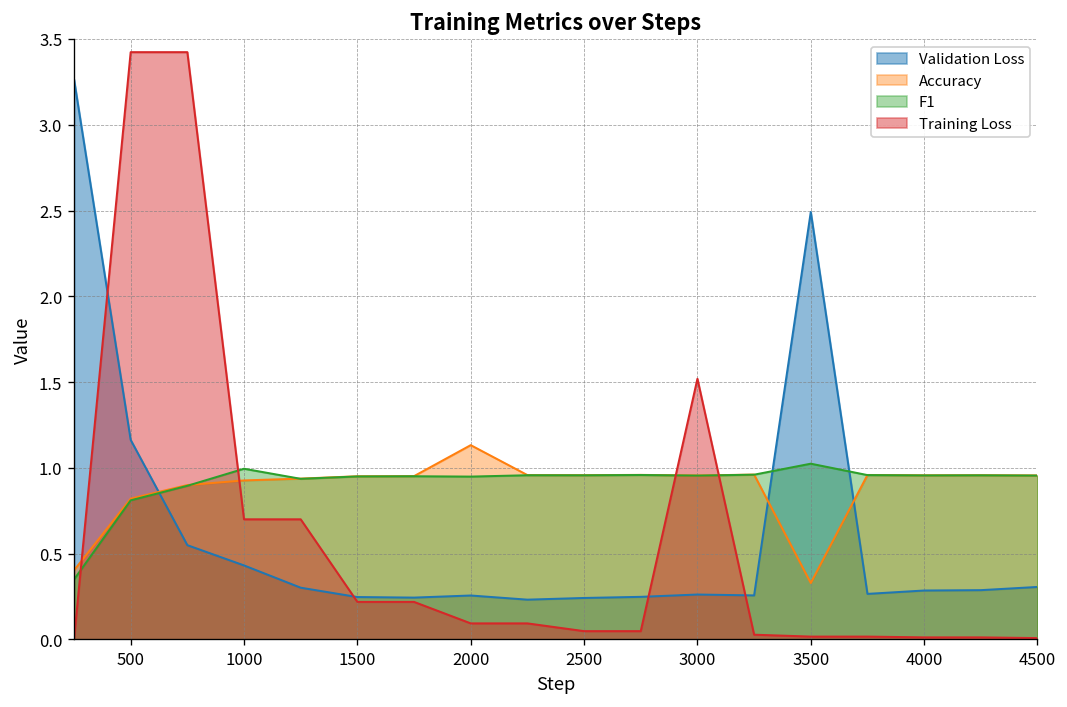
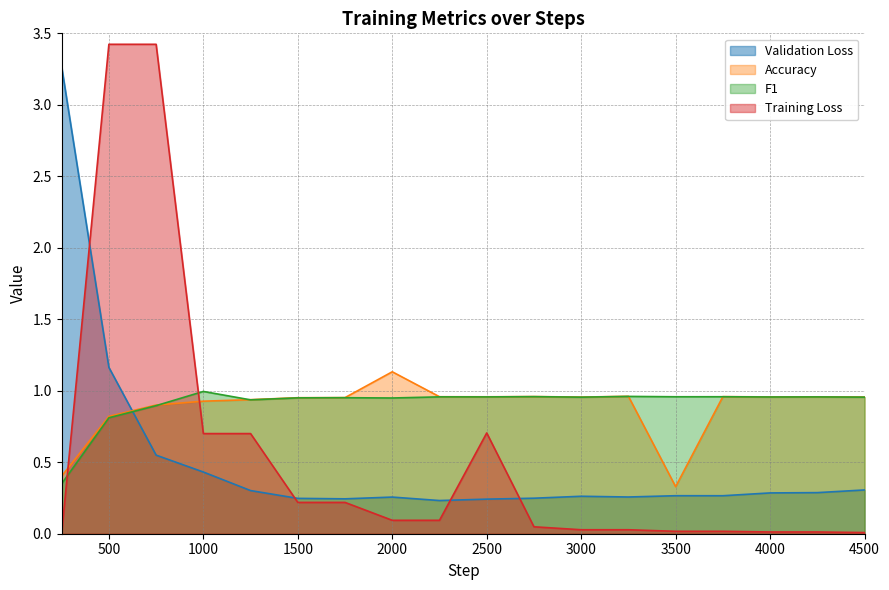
Training Loss, 2500: 0.05 -> 0.70
Training Loss, 3000: 1.52 -> 0.03
Validation Loss, 3500: 2.49 -> 0.27
F1, 3500: 1.02 -> 0.96
